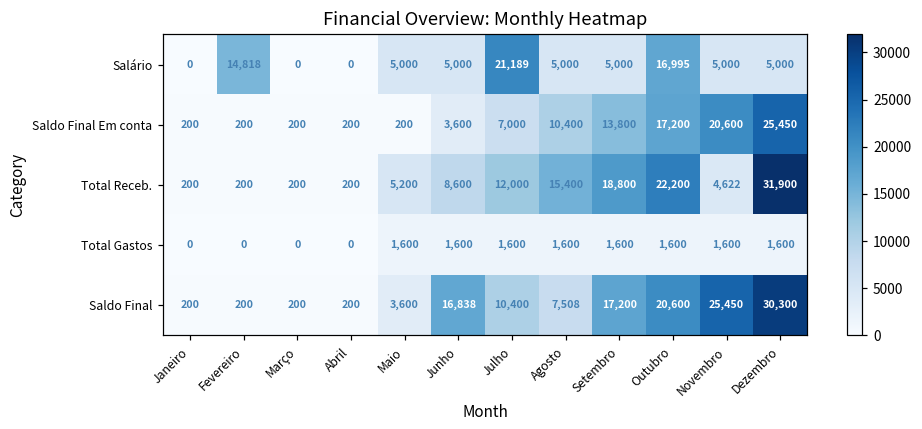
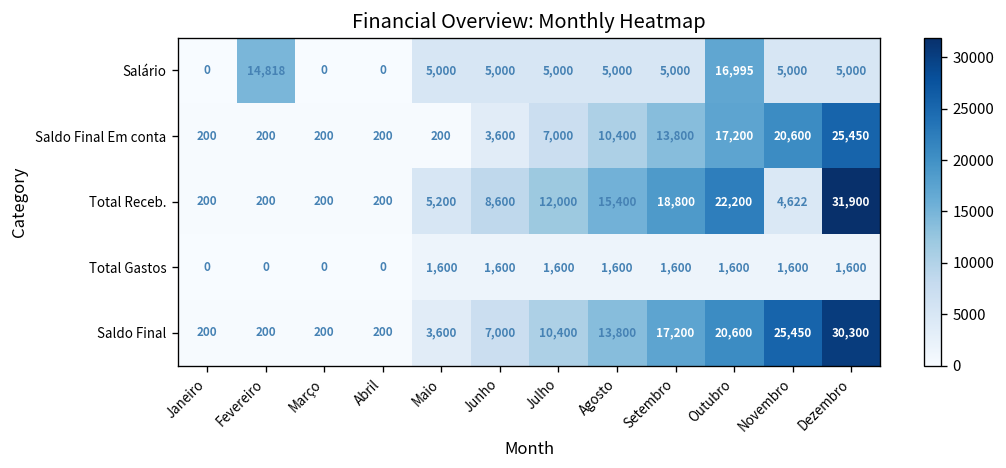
Salário, Julho: 21,189 -> 5,000
Saldo Final, Junho: 16,838 -> 7,000
Saldo Final, Agosto: 7,508 -> 13,800
